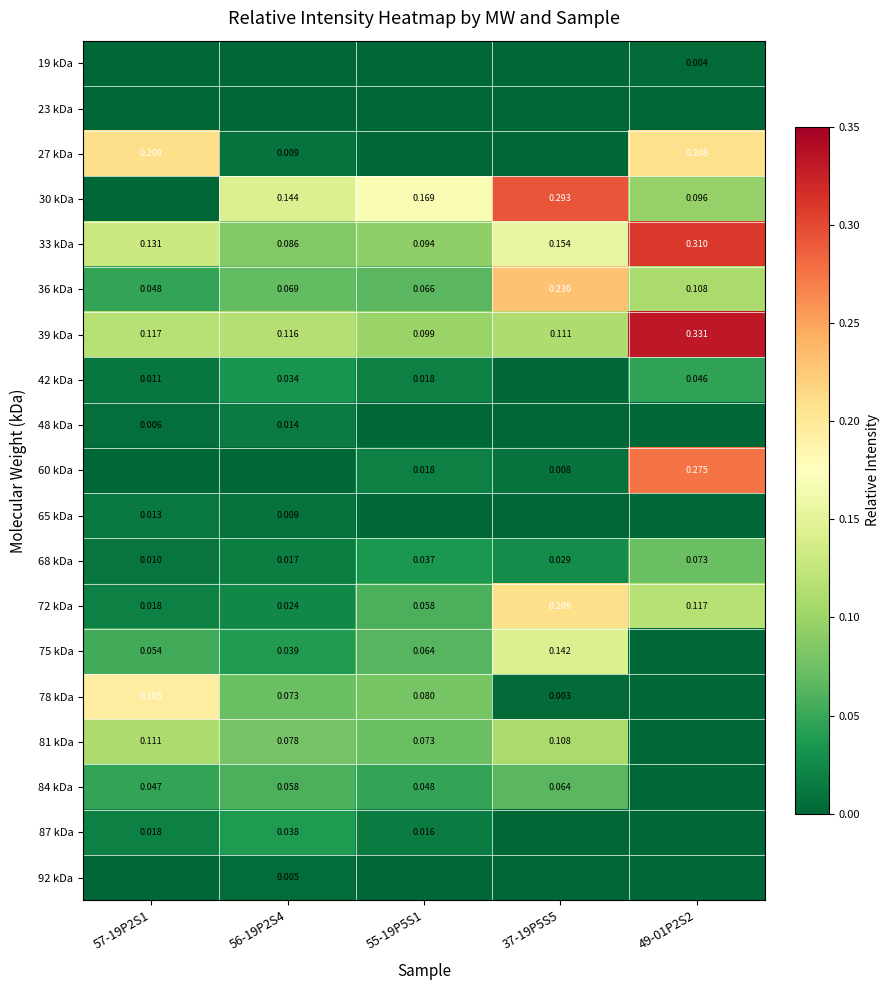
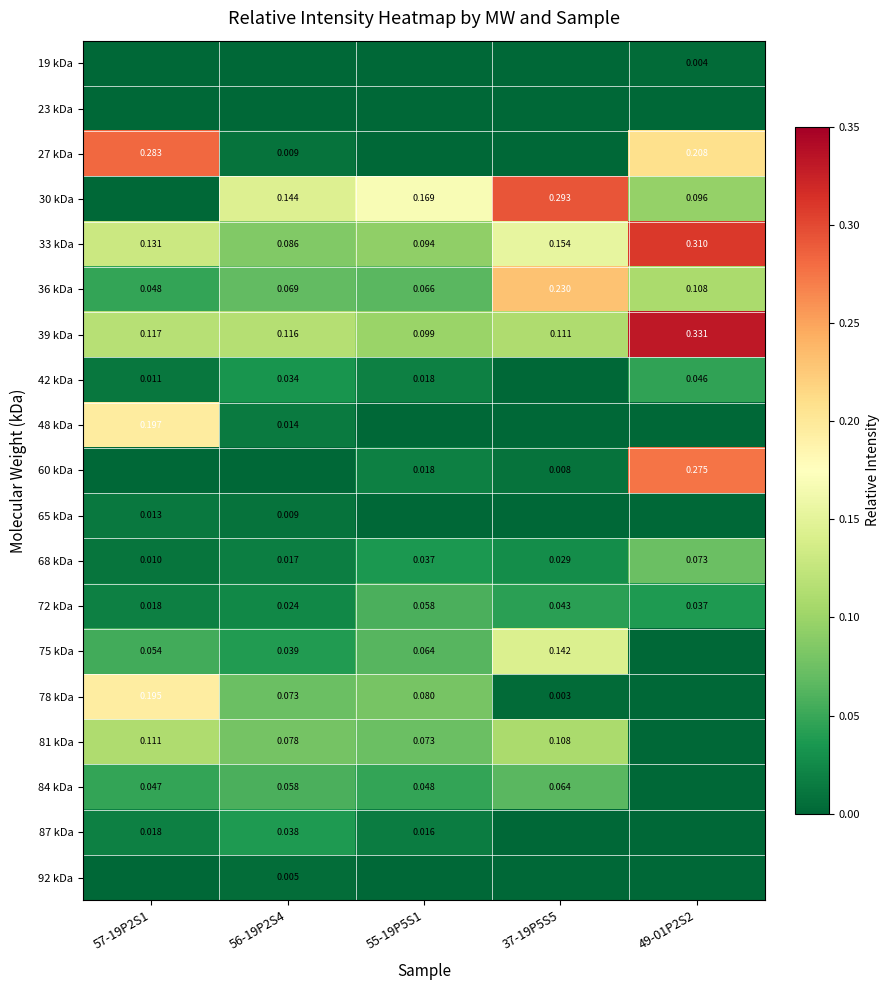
27 kDa, 57-19P2S1: 0.209 -> 0.283
48 kDa, 57-19P2S1: 0.006 -> 0.197
72 kDa, 37-19P5S5: 0.209 -> 0.043
72 kDa, 49-01P2S2: 0.117 -> 0.037
